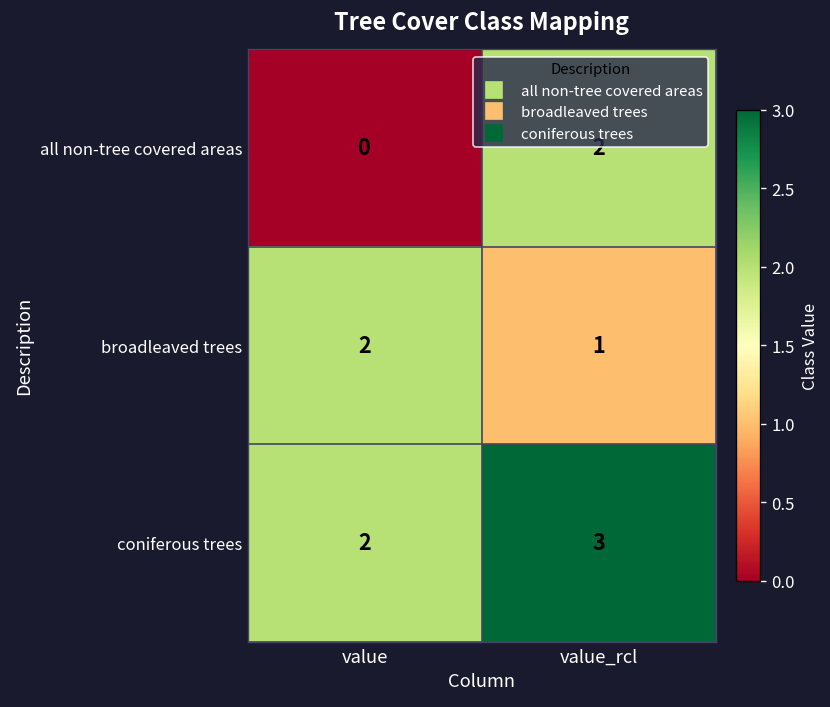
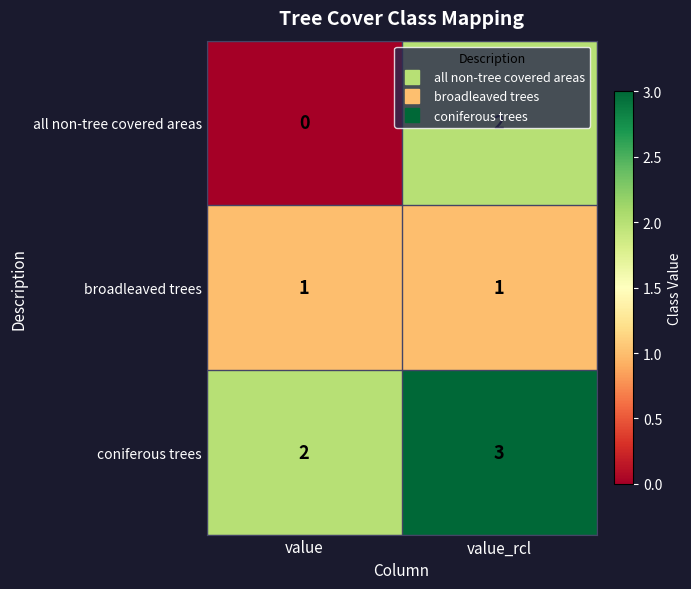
broadleaved trees, value: 2 -> 1
